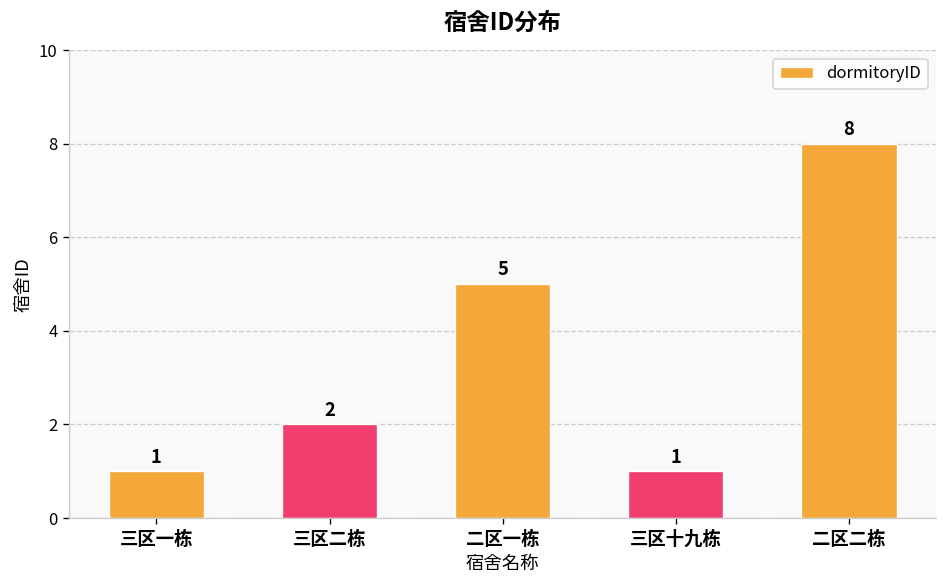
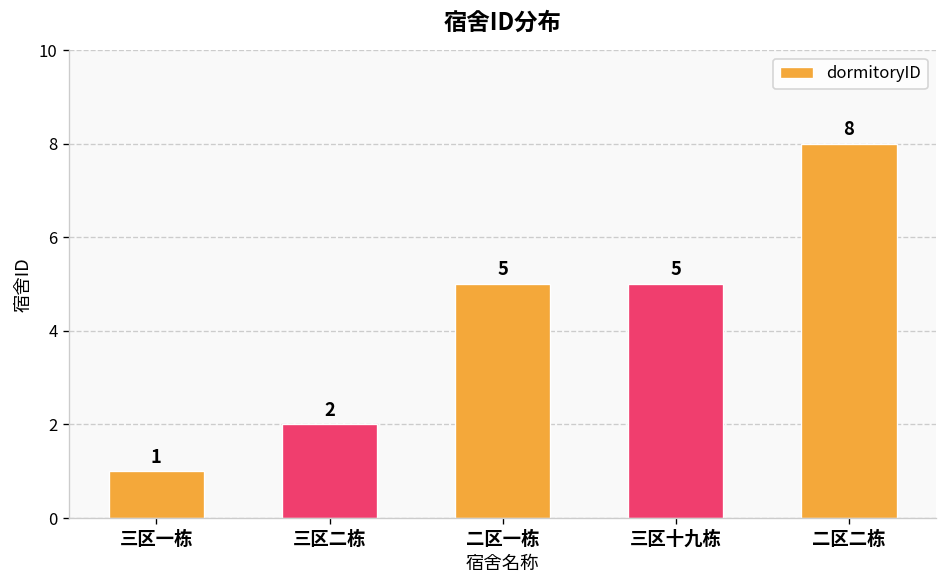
三区十九栋: 1 -> 5
